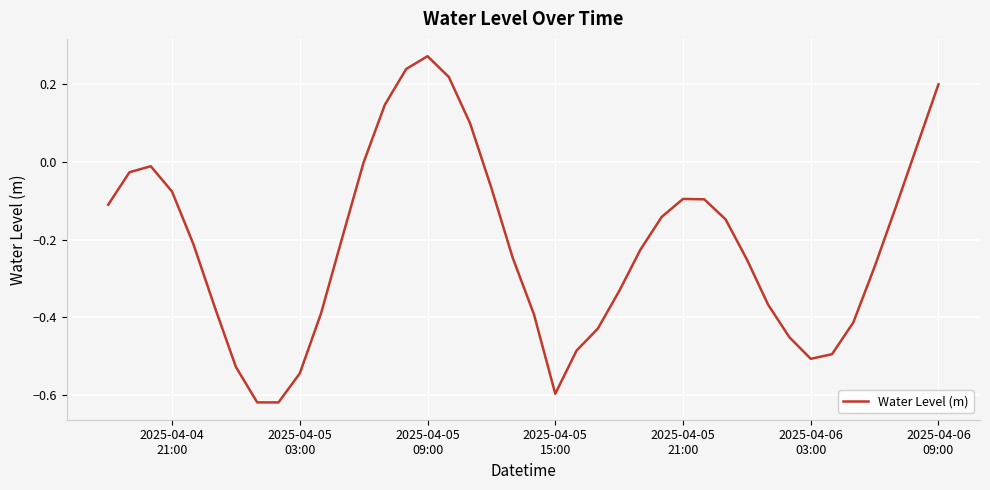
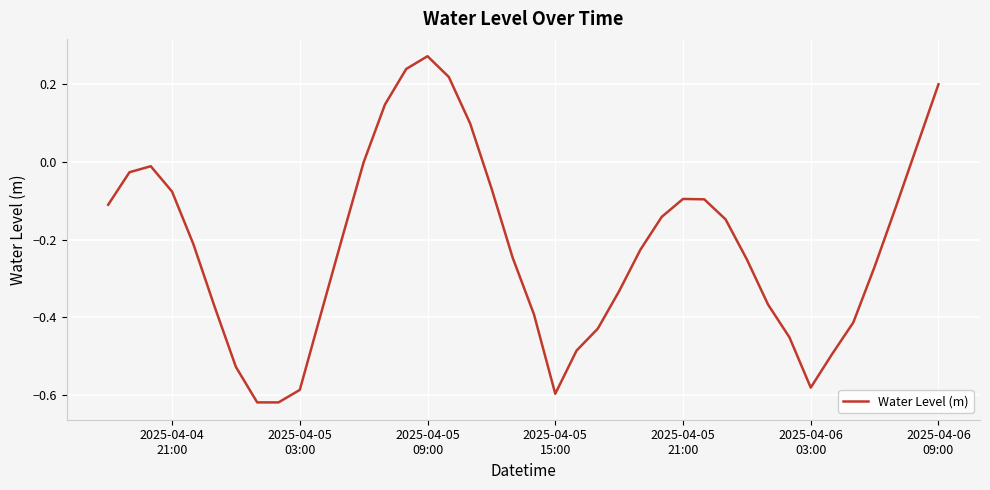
2025-04-05 03:00: -0.54 -> -0.59
2025-04-06 03:00: -0.51 -> -0.58
